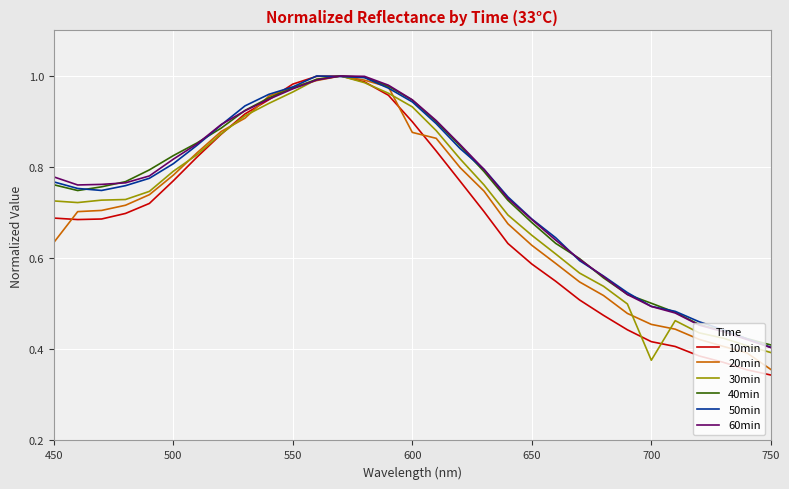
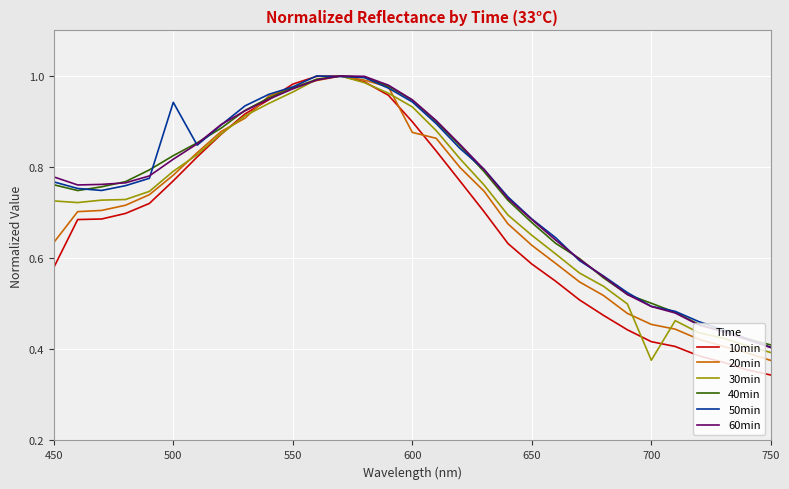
10min, 450: 0.69 -> 0.58
50min, 500: 0.81 -> 0.94
20min, 750: 0.36 -> 0.38
